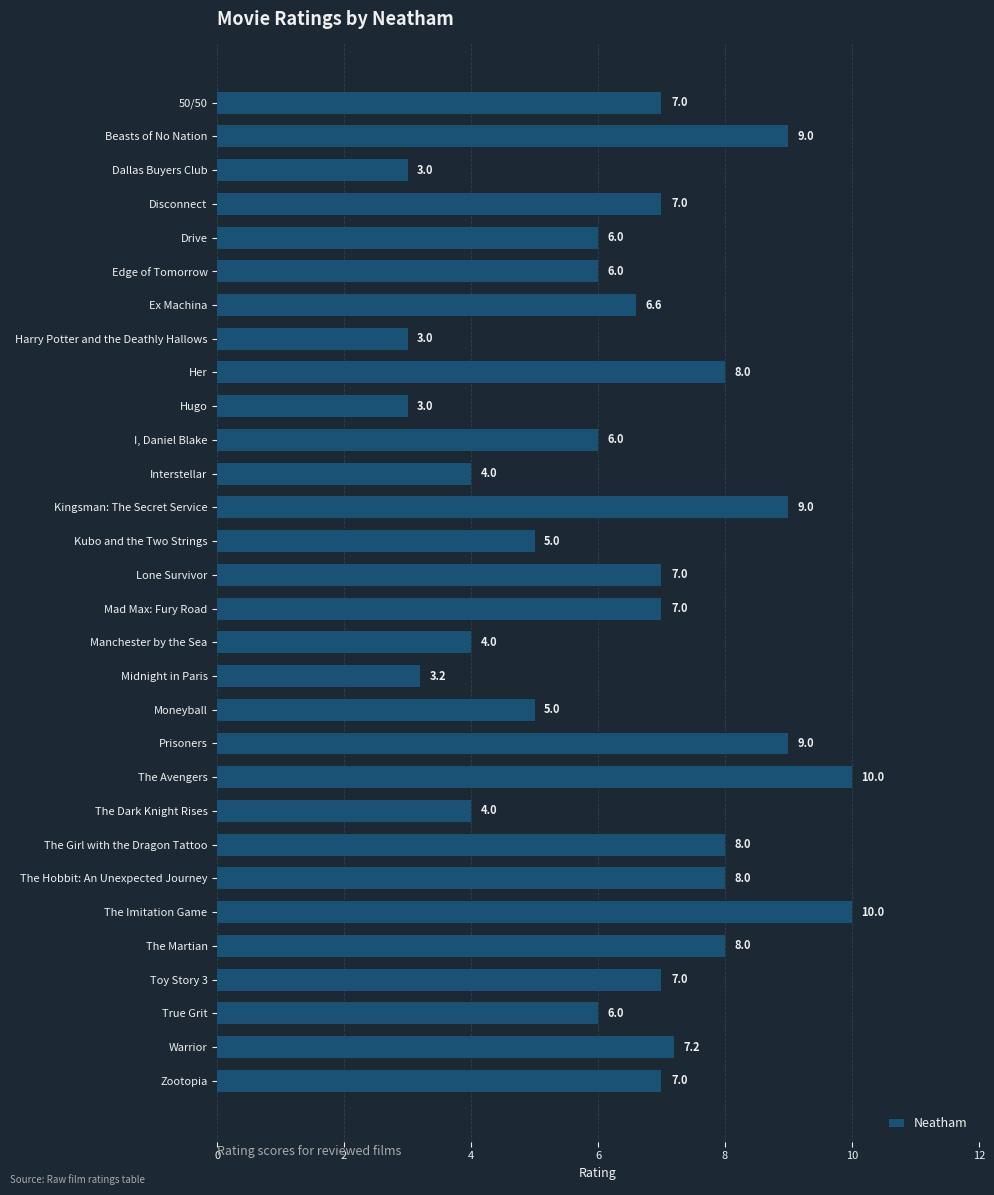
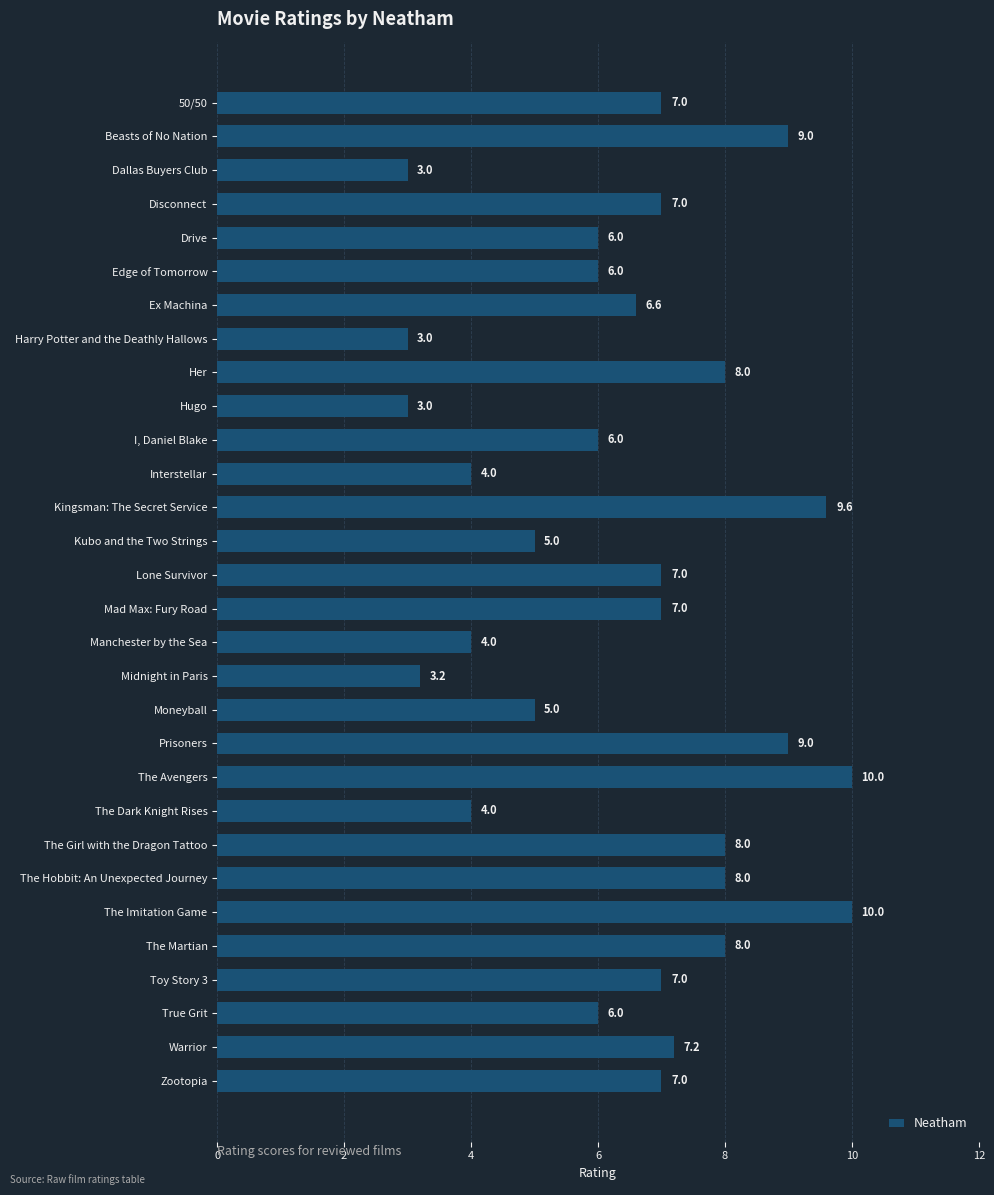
Kingsman: The Secret Service: 9.0 -> 9.6
